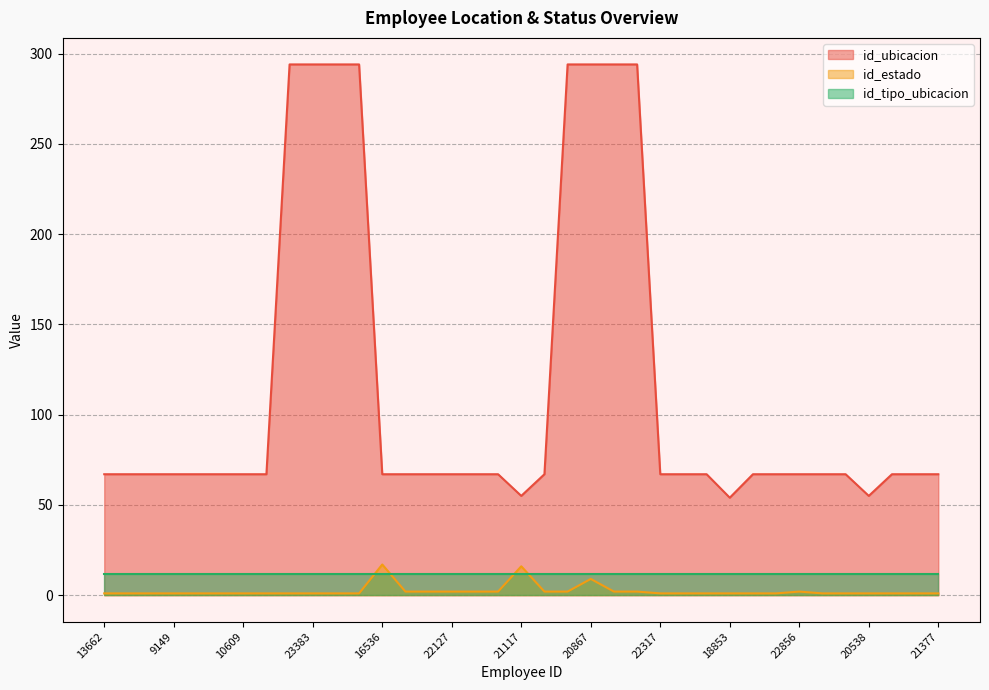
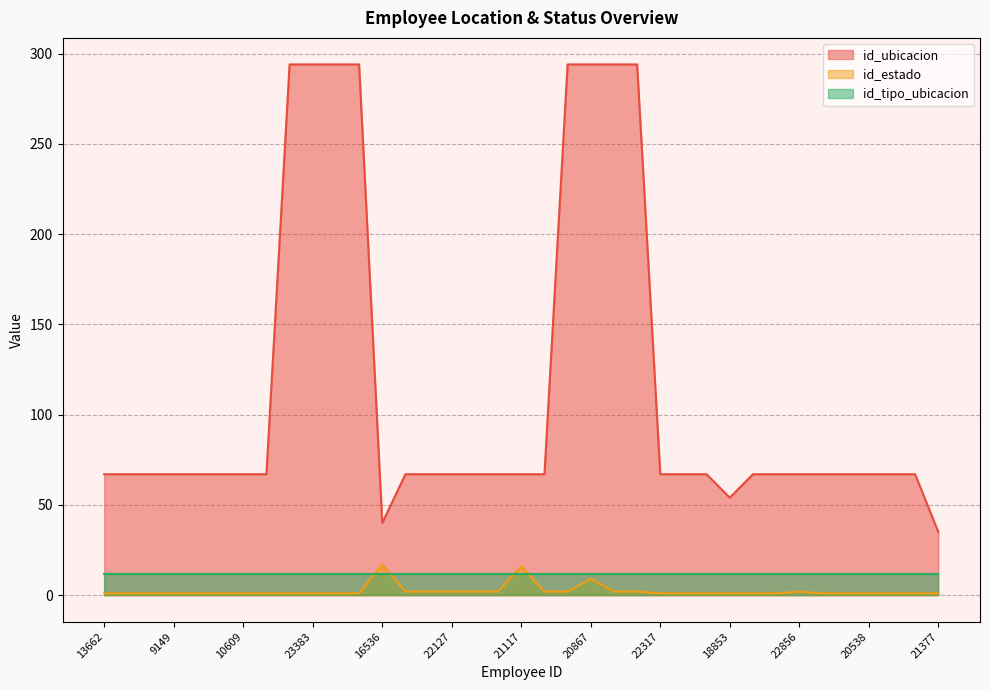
id_ubicacion, 16536: 67 -> 40
id_ubicacion, 21117: 55 -> 67
id_ubicacion, 20538: 55 -> 67
id_ubicacion, 21377: 67 -> 35
